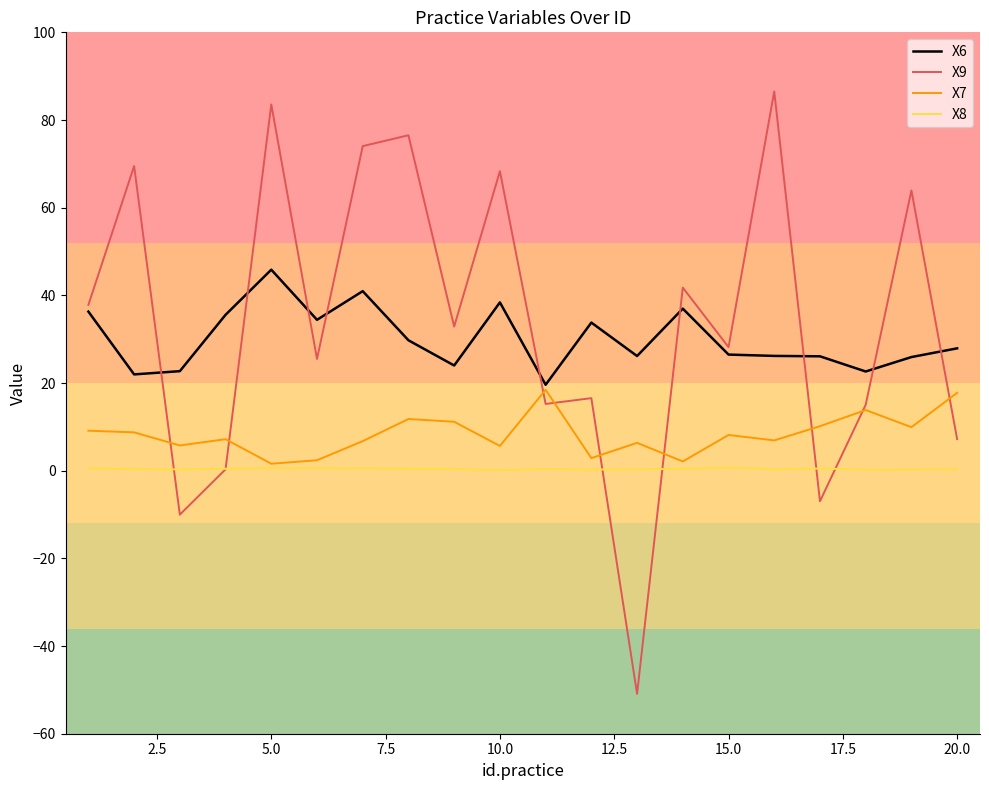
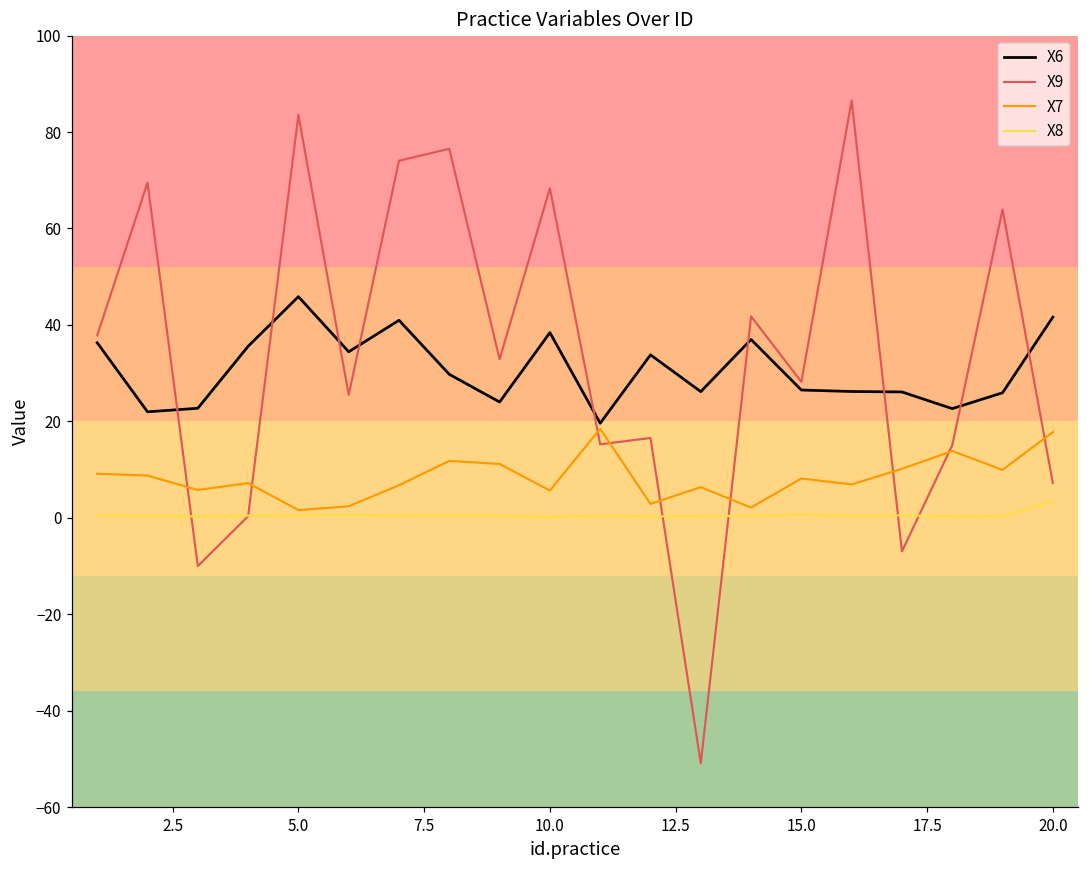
X6, 20.0: 28 -> 42
X8, 20.0: 0 -> 3
